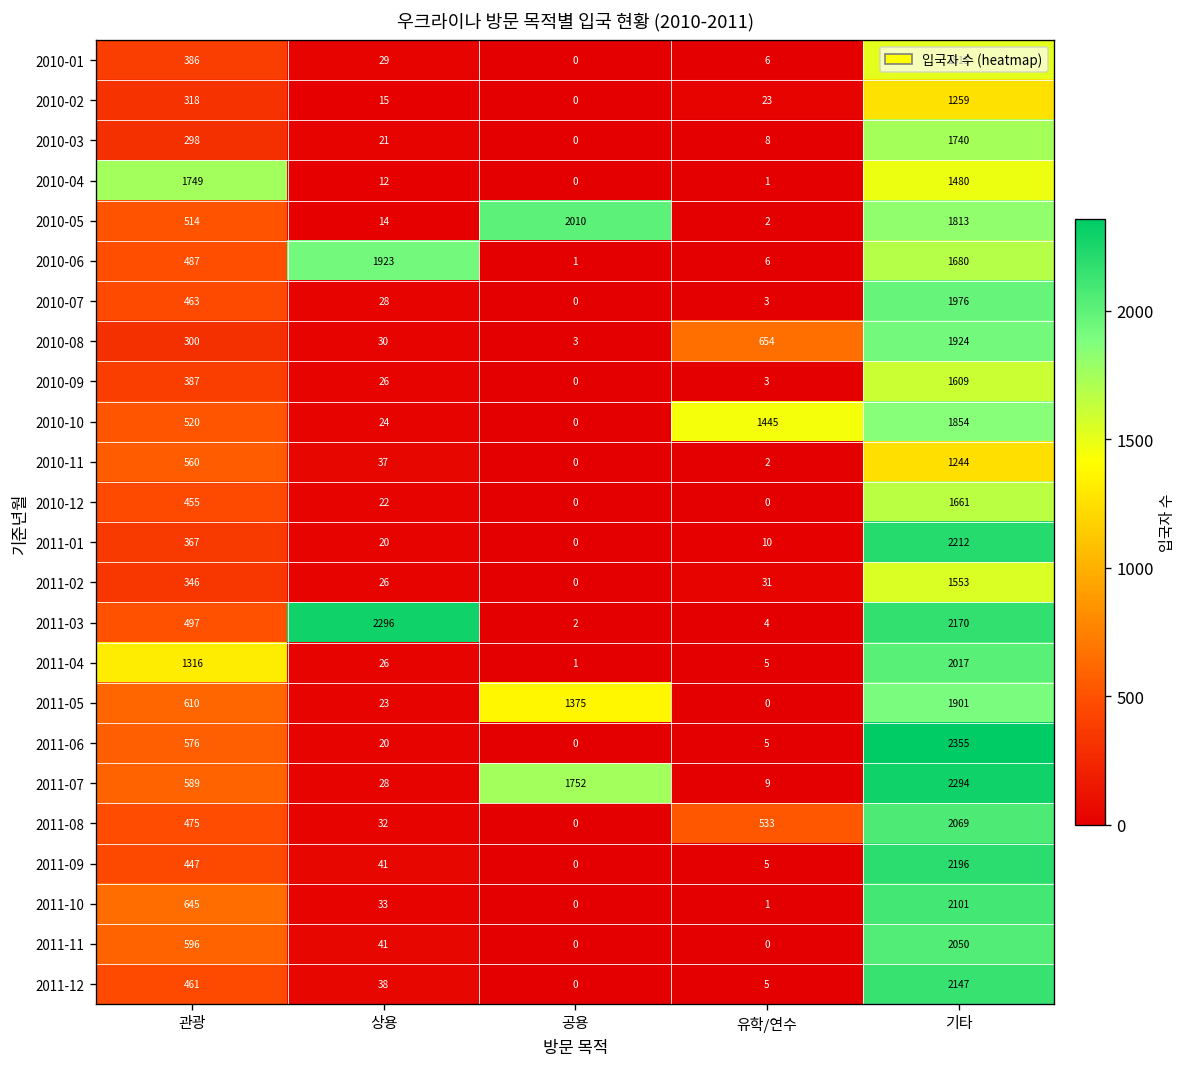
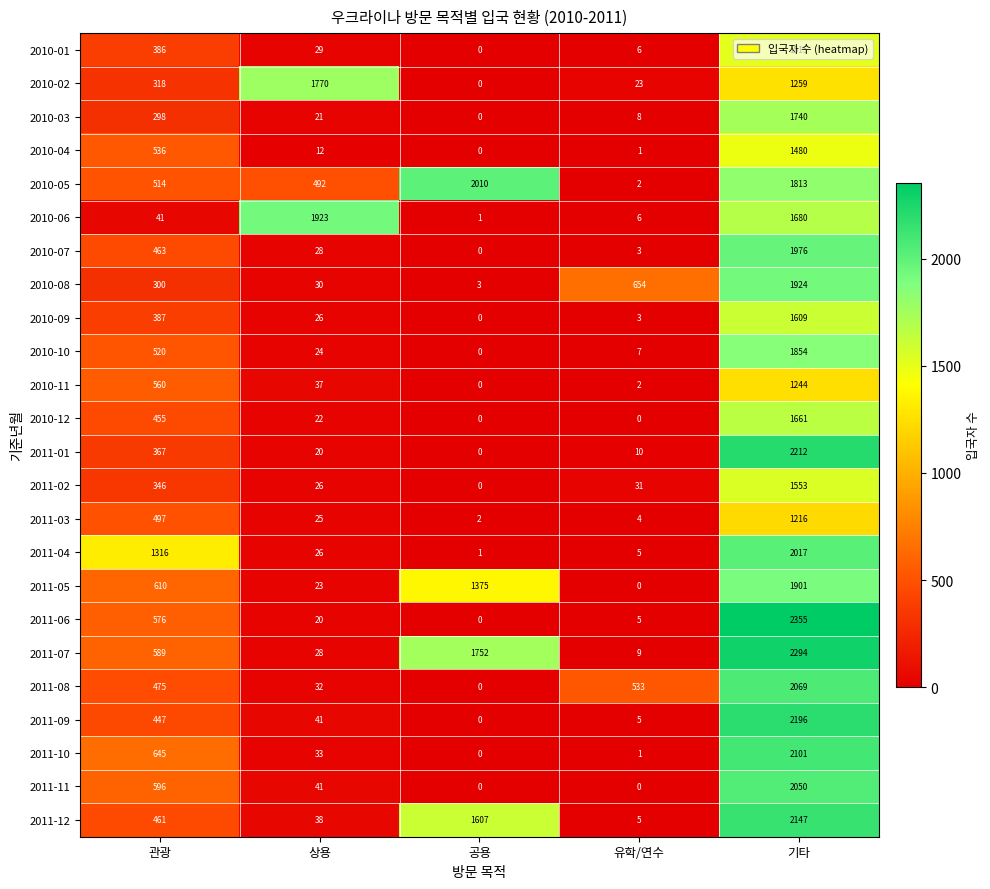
2010-02, 상용: 15 -> 1770
2010-04, 관광: 1749 -> 536
2010-05, 상용: 14 -> 492
2010-06, 관광: 487 -> 41
2010-10, 유학/연수: 1445 -> 7
2011-03, 상용: 2296 -> 25
2011-03, 기타: 2170 -> 1216
2011-12, 공용: 0 -> 1607
